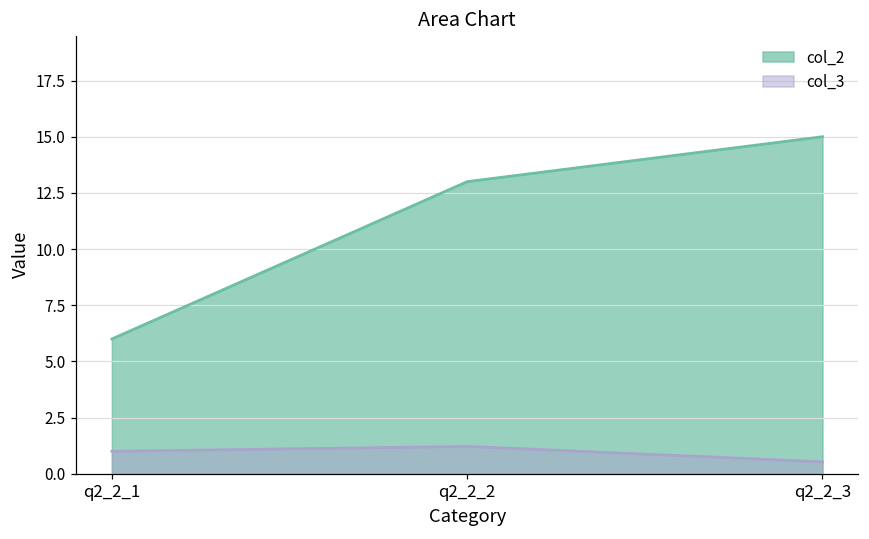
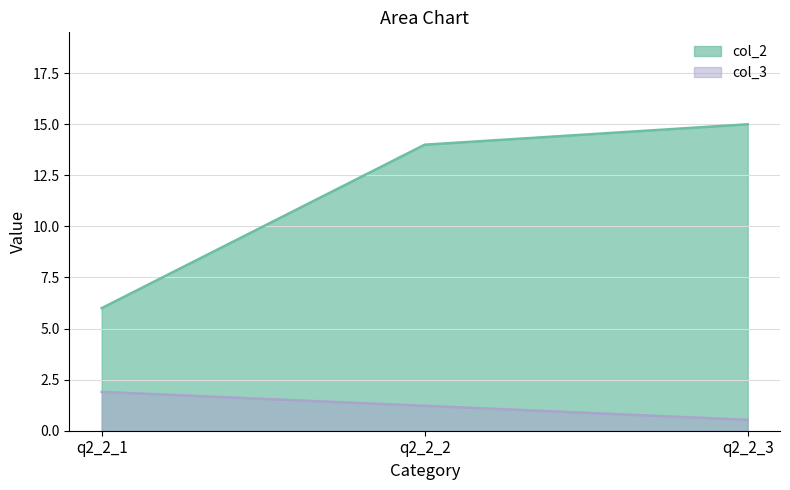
col_3, q2_2_1: 1.0 -> 1.9
col_2, q2_2_2: 13 -> 14
